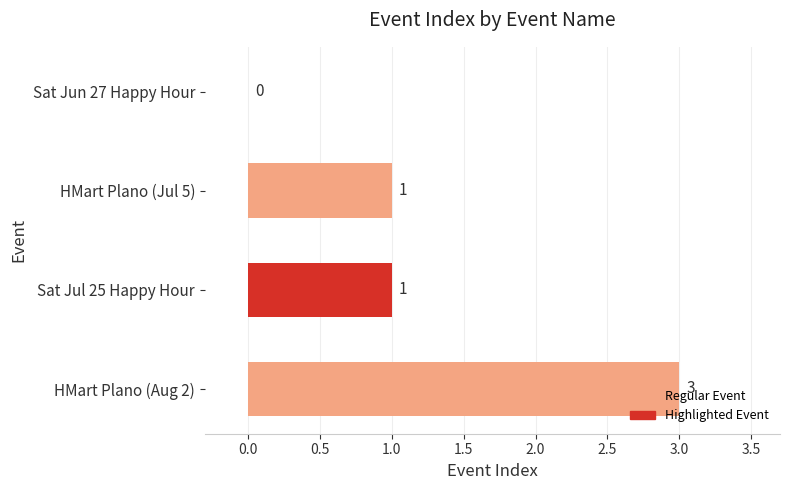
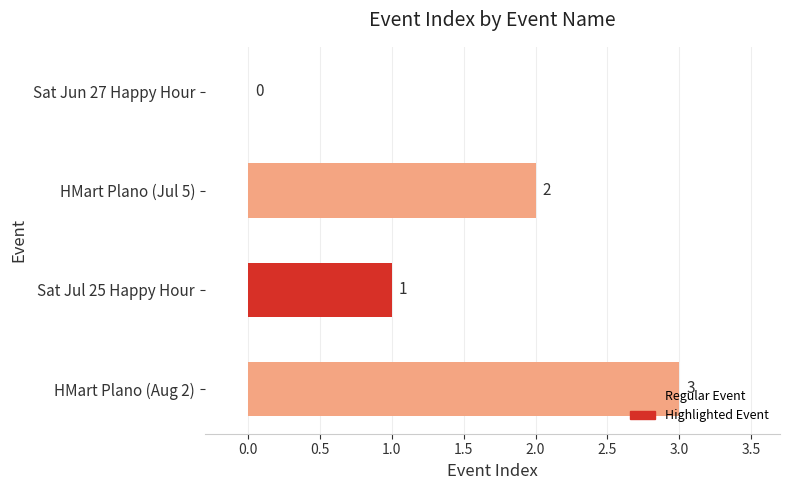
HMart Plano (Jul 5): 1 -> 2
